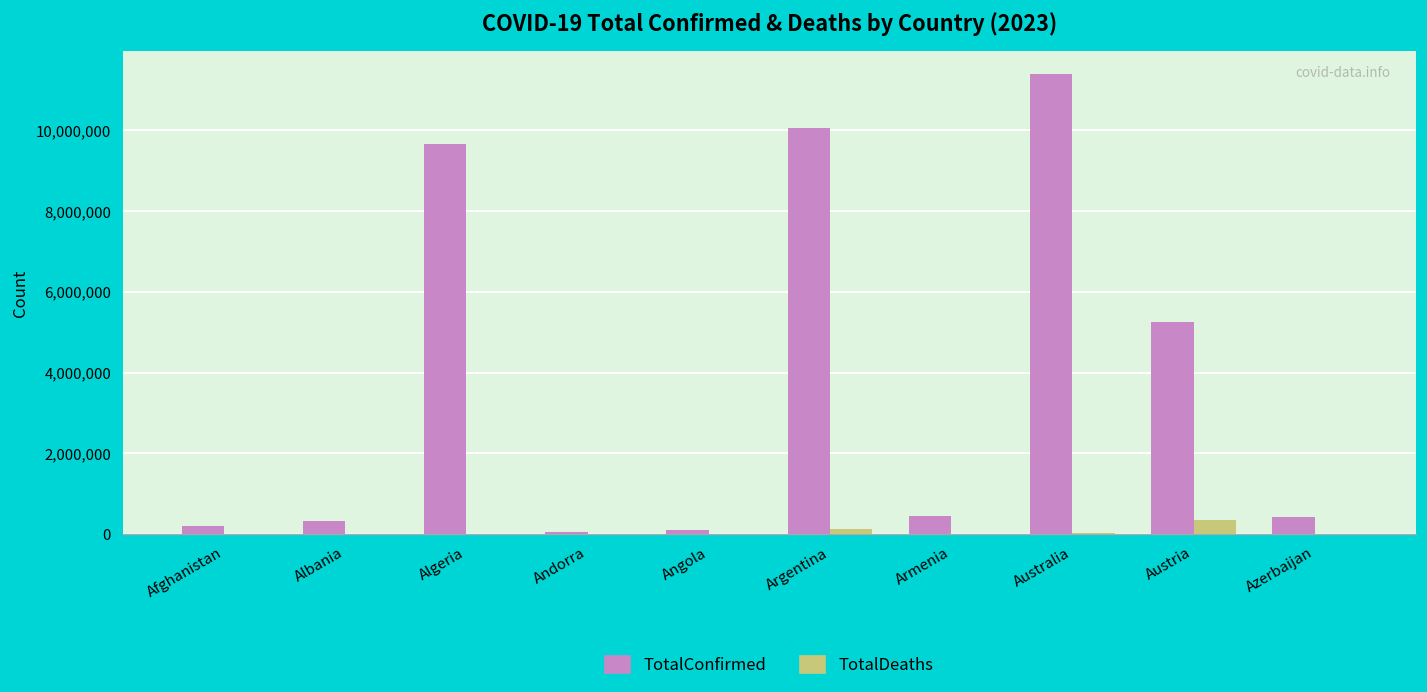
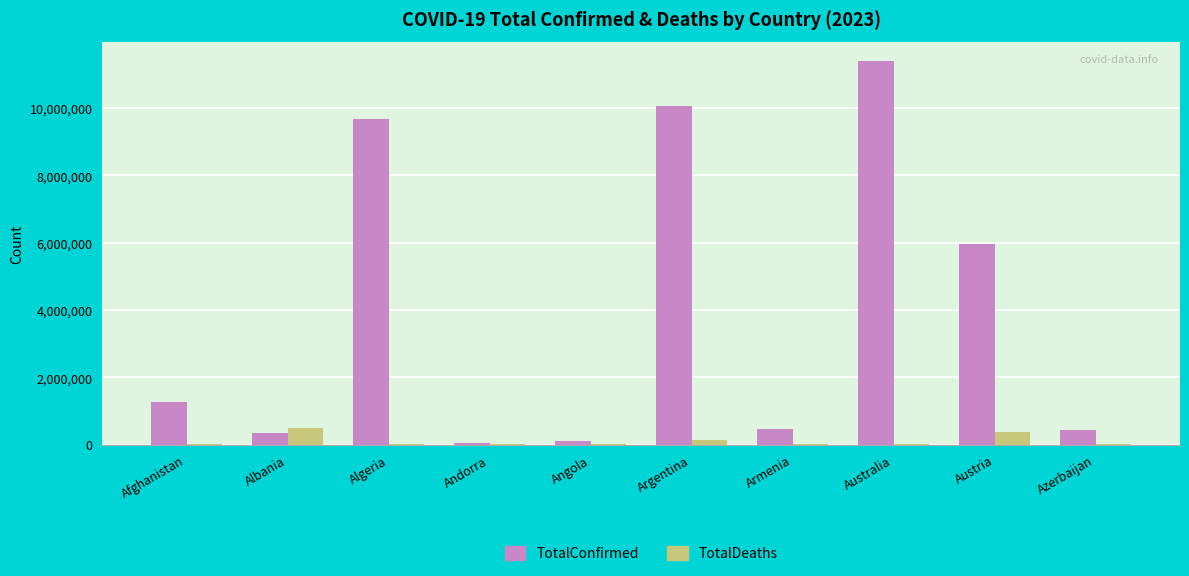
TotalConfirmed, Afghanistan: 200,000 -> 1,300,000
TotalDeaths, Albania: 0 -> 500,000
TotalConfirmed, Austria: 5,300,000 -> 6,000,000
